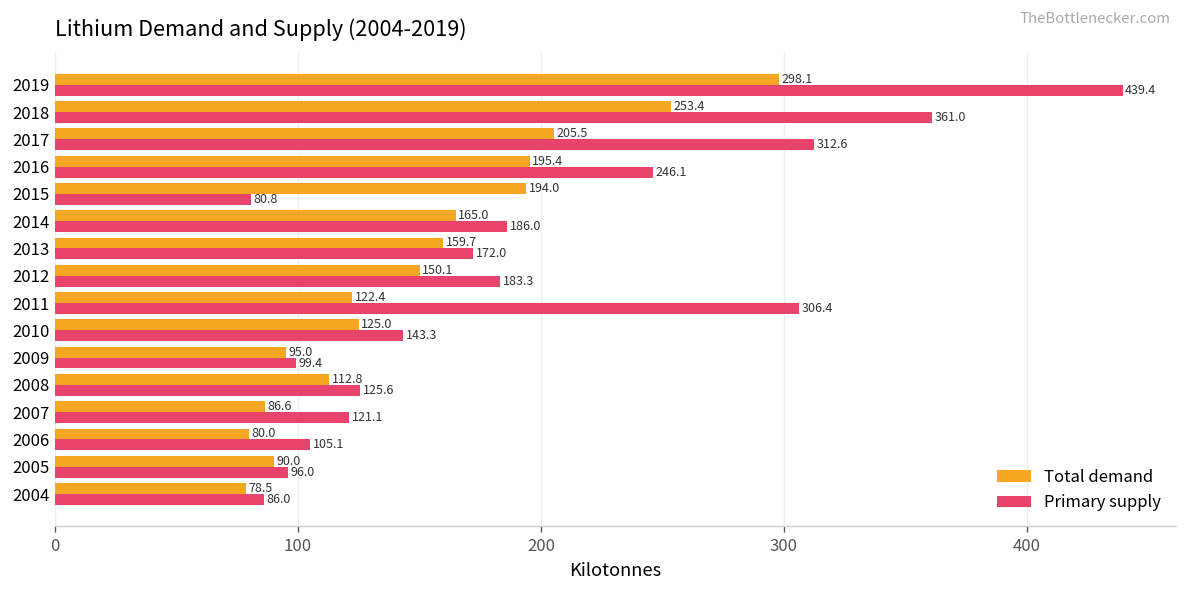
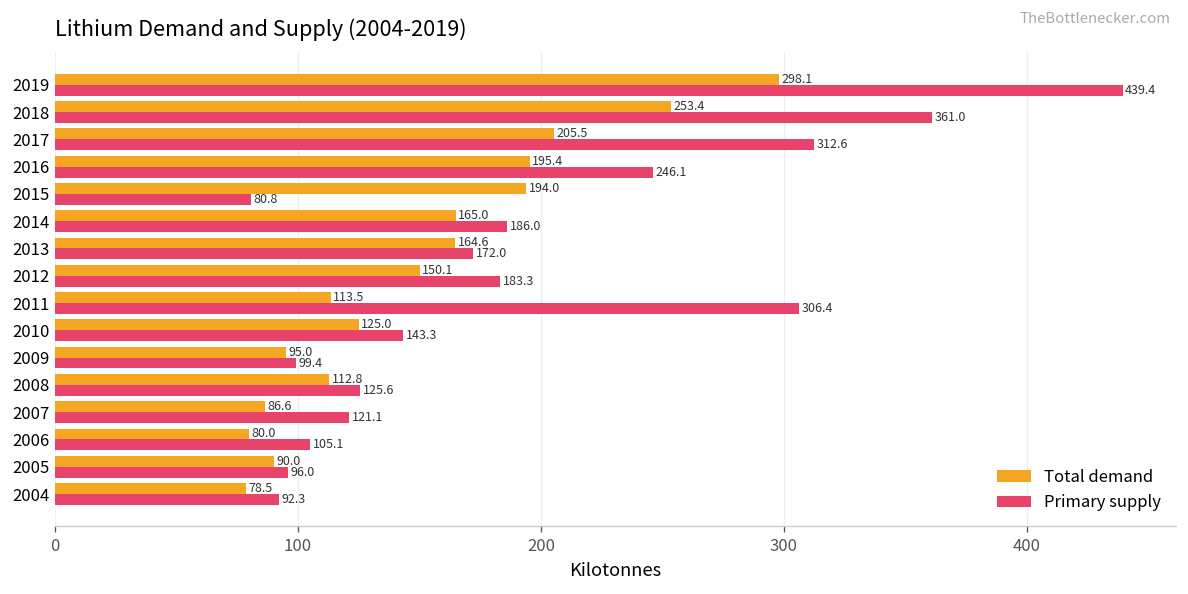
Total demand, 2013: 159.7 -> 164.6
Total demand, 2011: 122.4 -> 113.5
Primary supply, 2004: 86.0 -> 92.3
